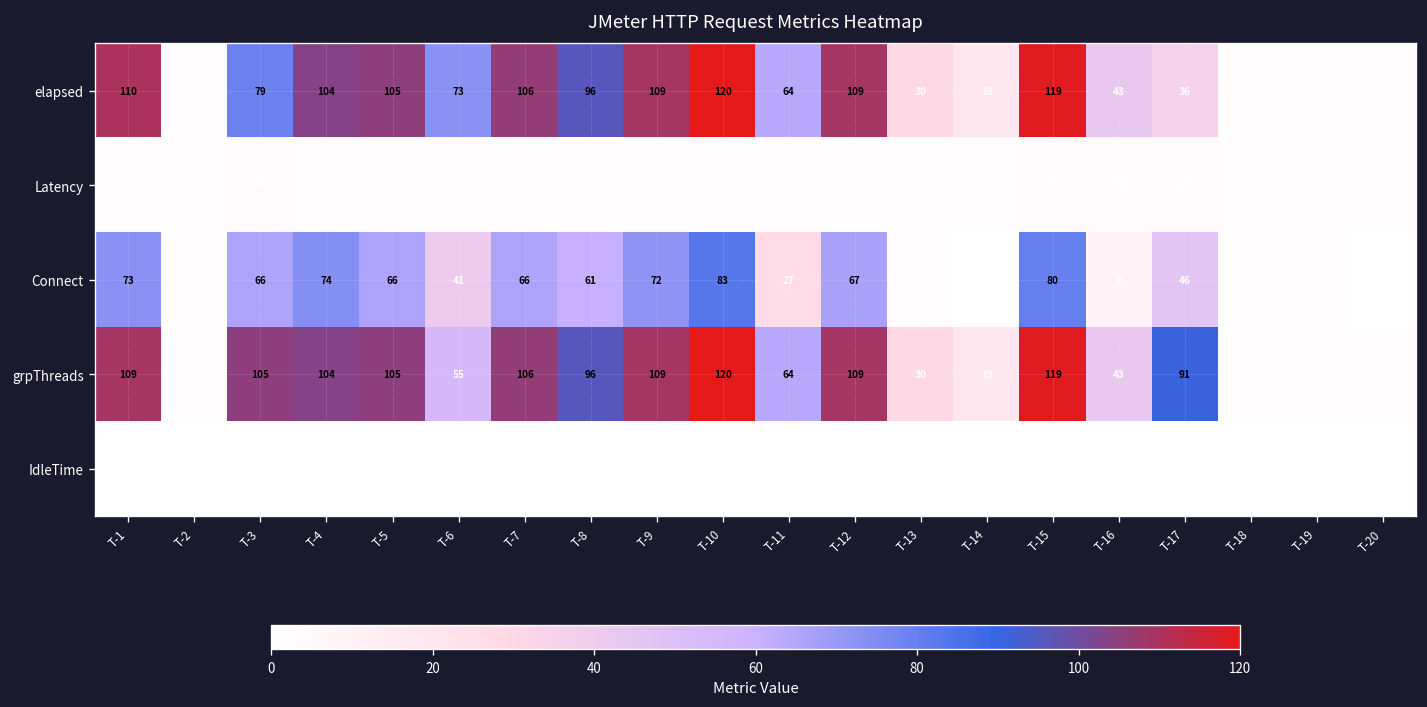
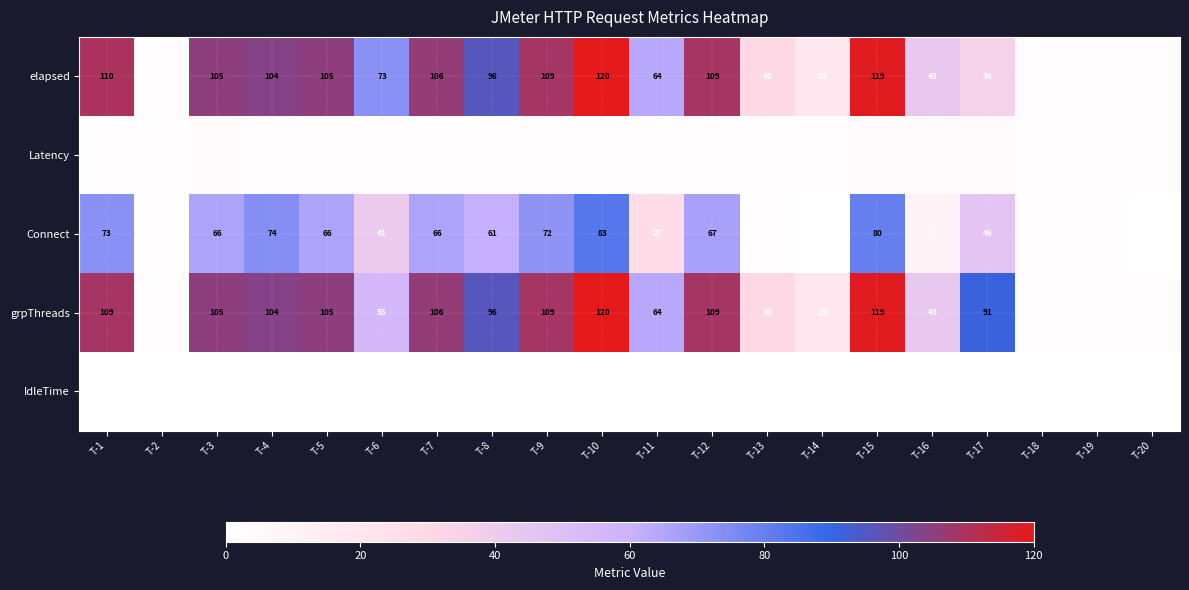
elapsed, T-3: 79 -> 105
